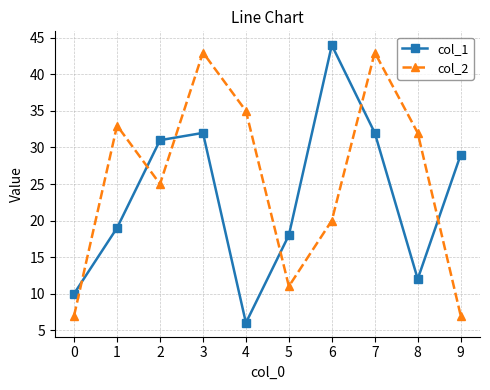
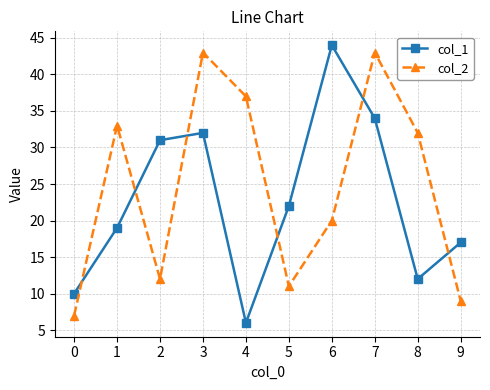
col_2, 2: 25 -> 12
col_2, 4: 35 -> 37
col_1, 5: 18 -> 22
col_1, 7: 32 -> 34
col_1, 9: 29 -> 17
col_2, 9: 7 -> 9
